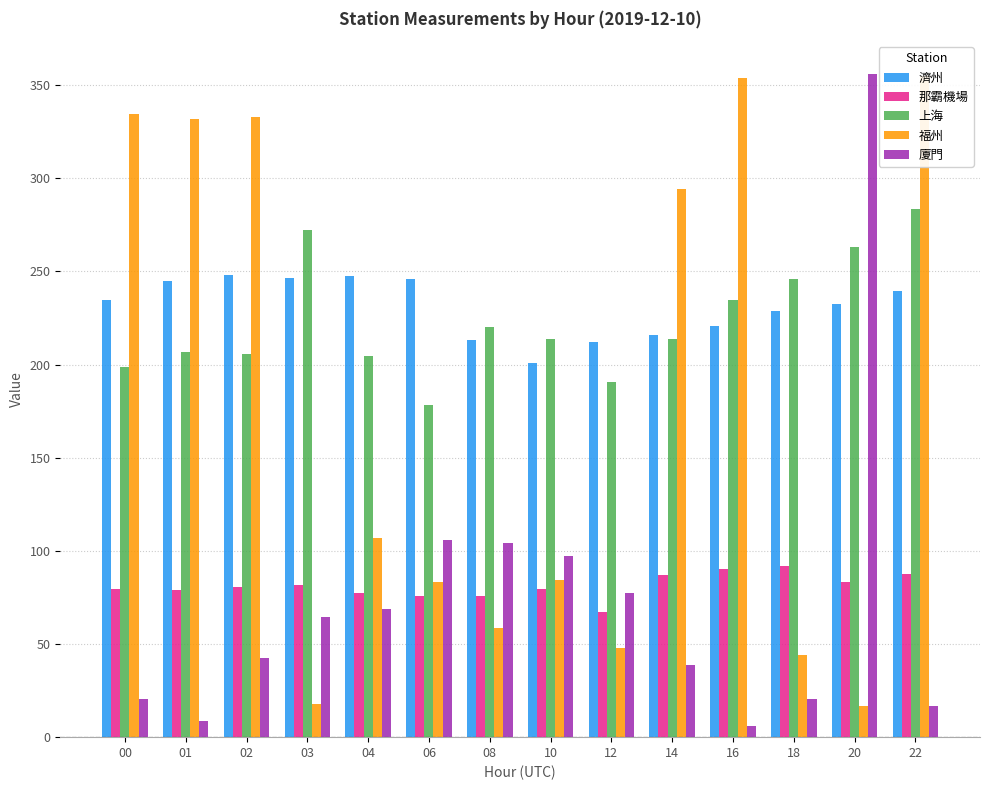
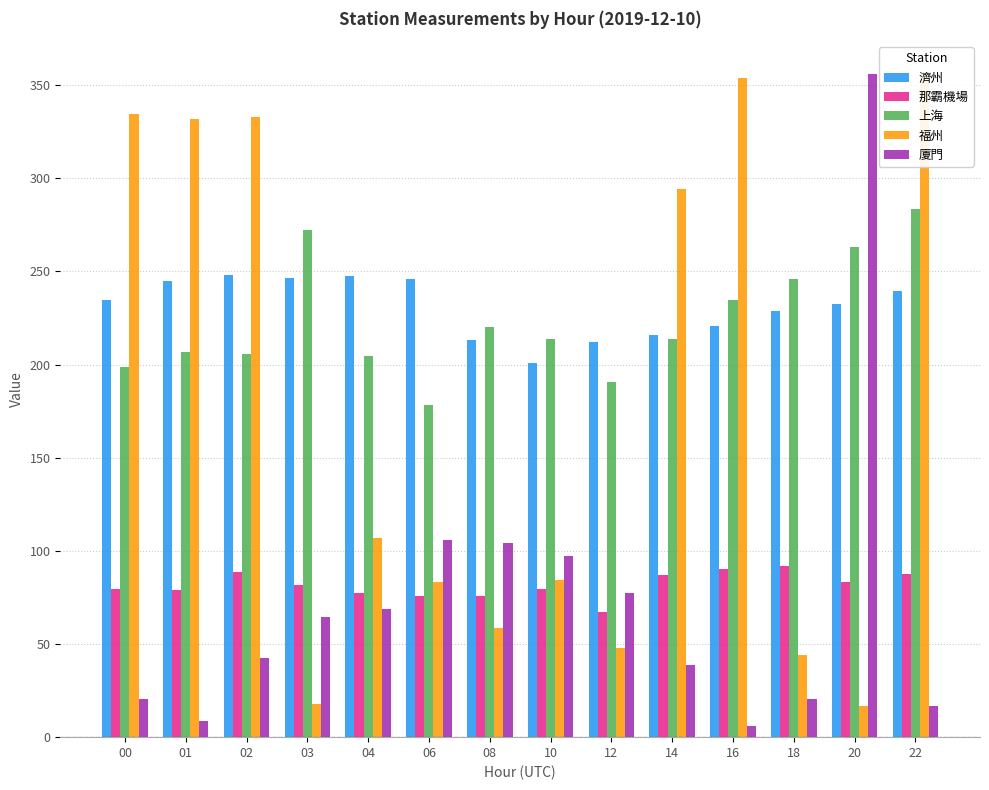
那霸機場, 02: 80 -> 88
